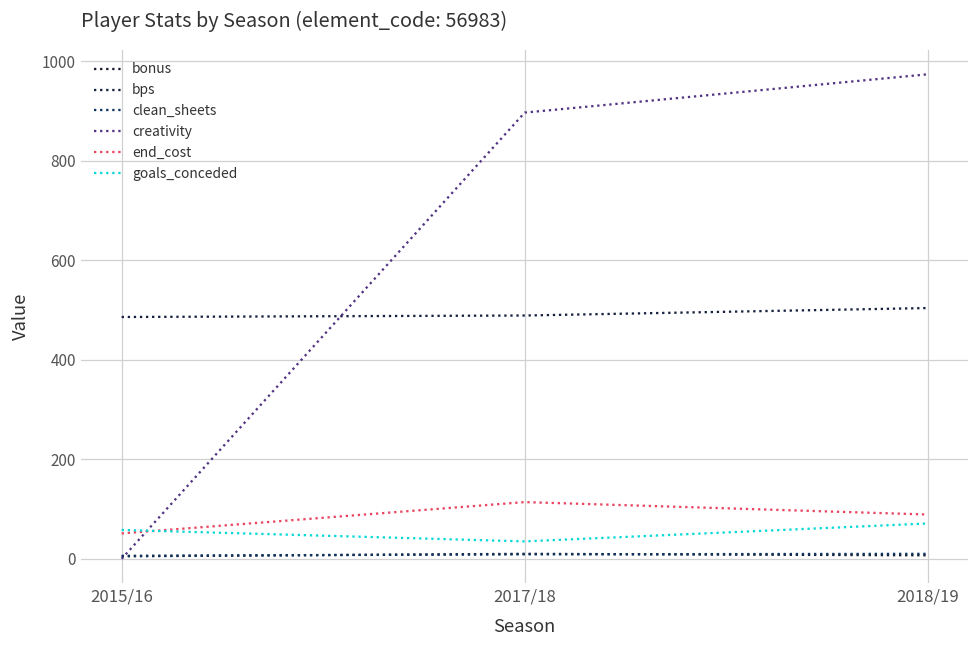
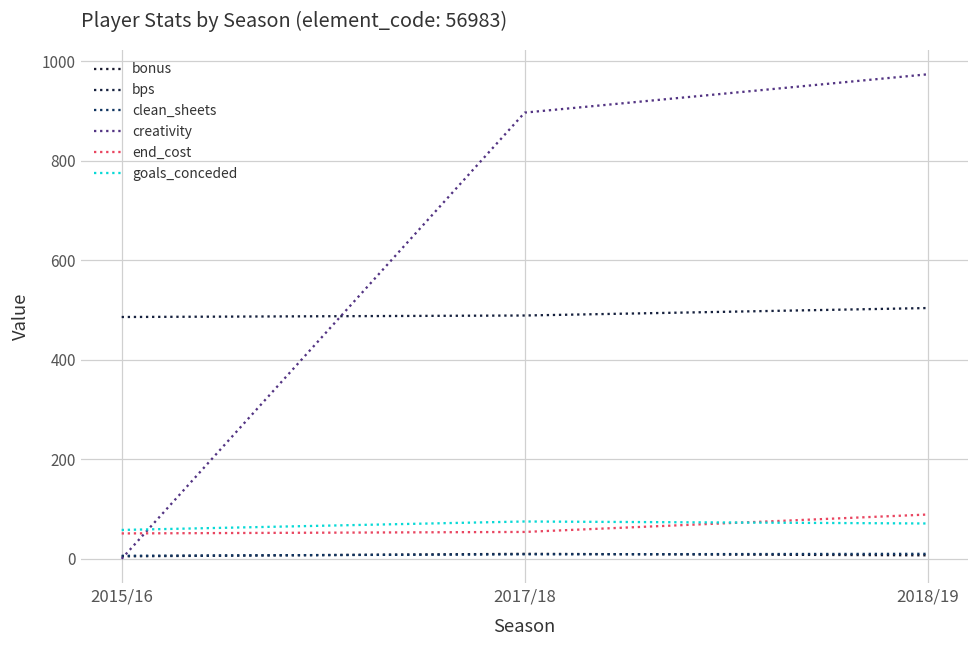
end_cost, 2017/18: 110 -> 50
goals_conceded, 2017/18: 40 -> 80
